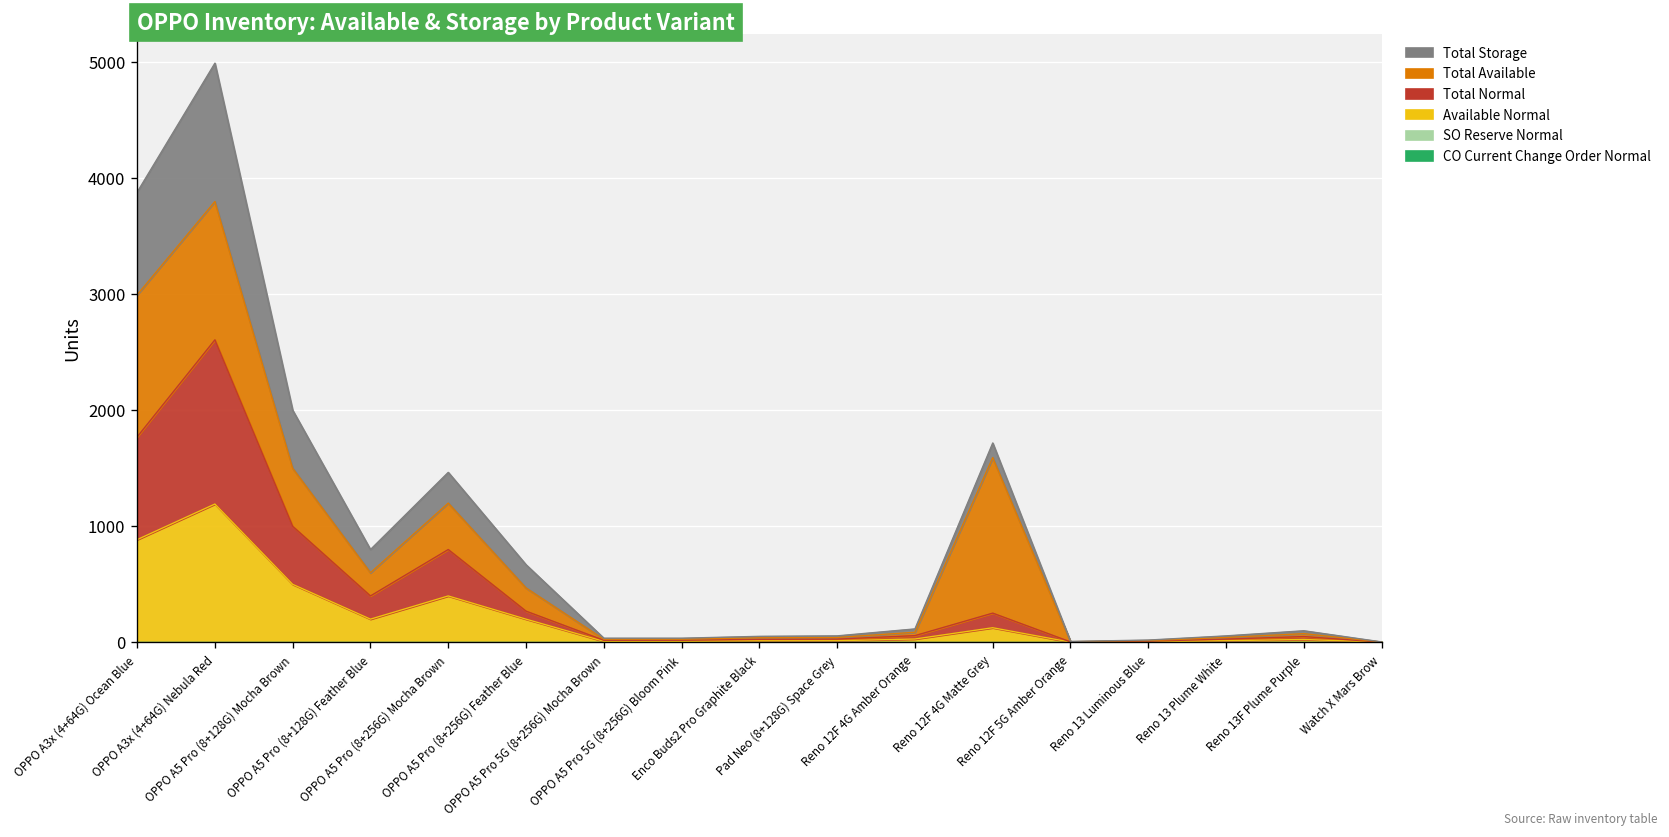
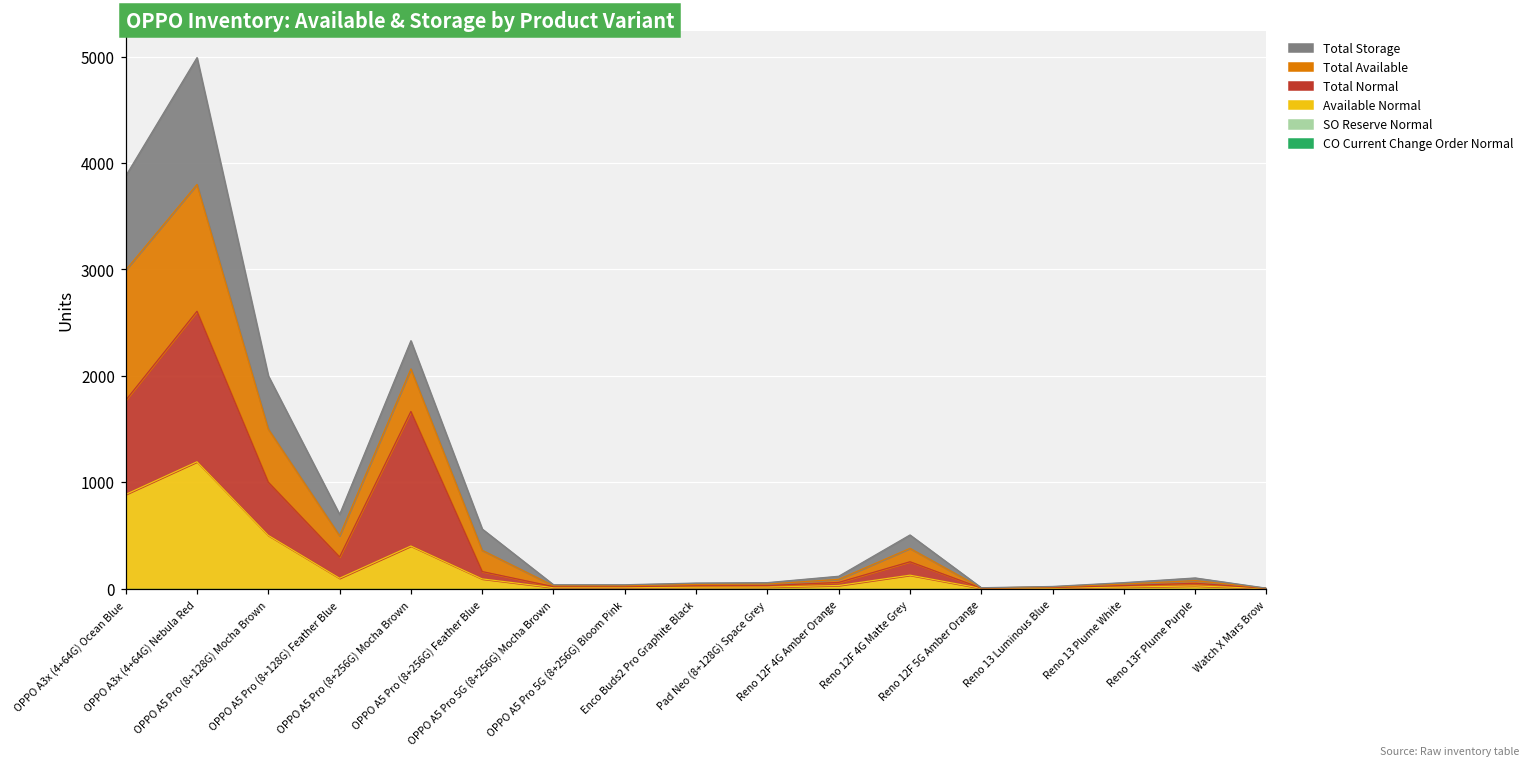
Available Normal, OPPO A5 Pro (8+128G) Feather Blue: 200 -> 100
Total Normal, OPPO A5 Pro (8+256G) Mocha Brown: 400 -> 1300
Available Normal, OPPO A5 Pro (8+256G) Feather Blue: 200 -> 100
Total Available, Reno 12F 4G Matte Grey: 1300 -> 100
